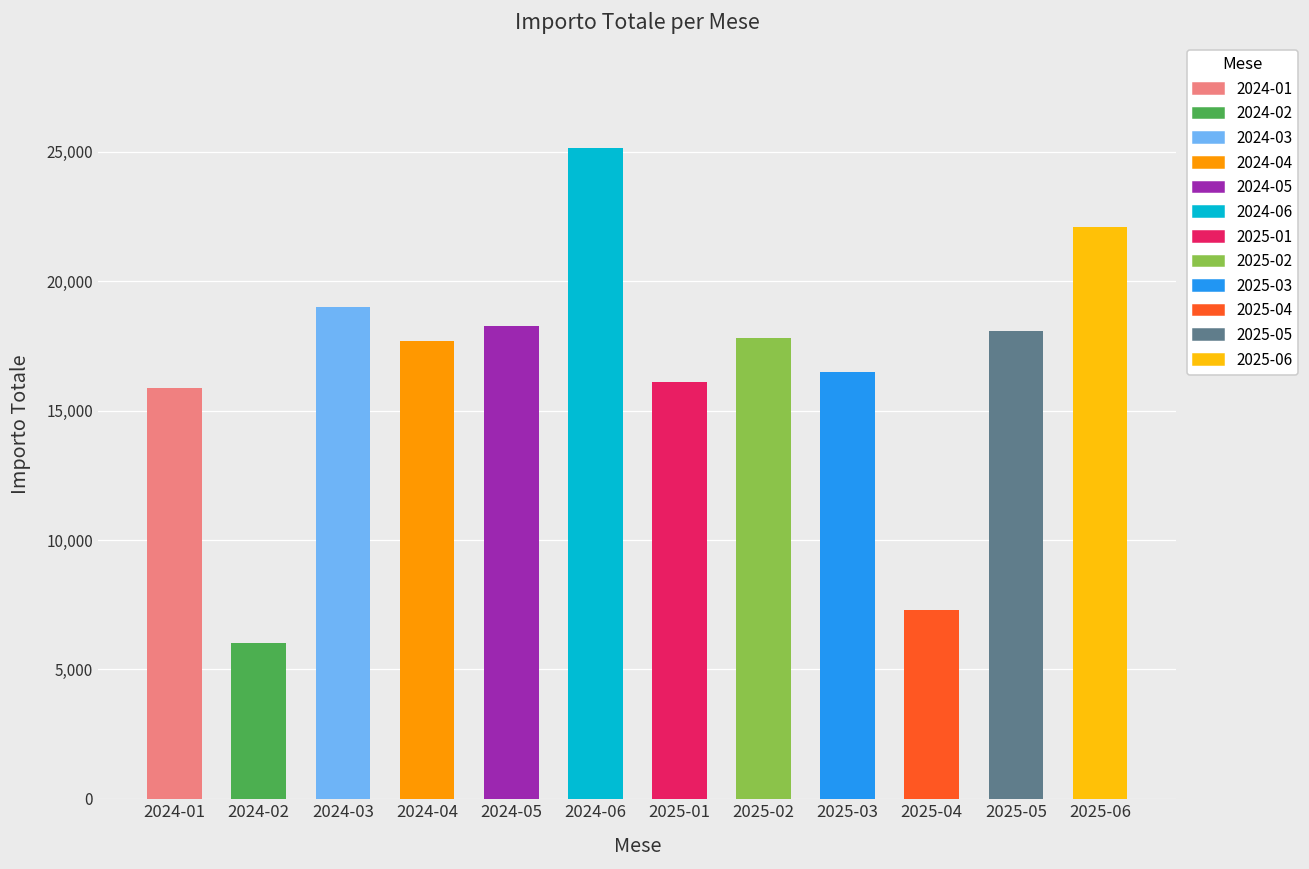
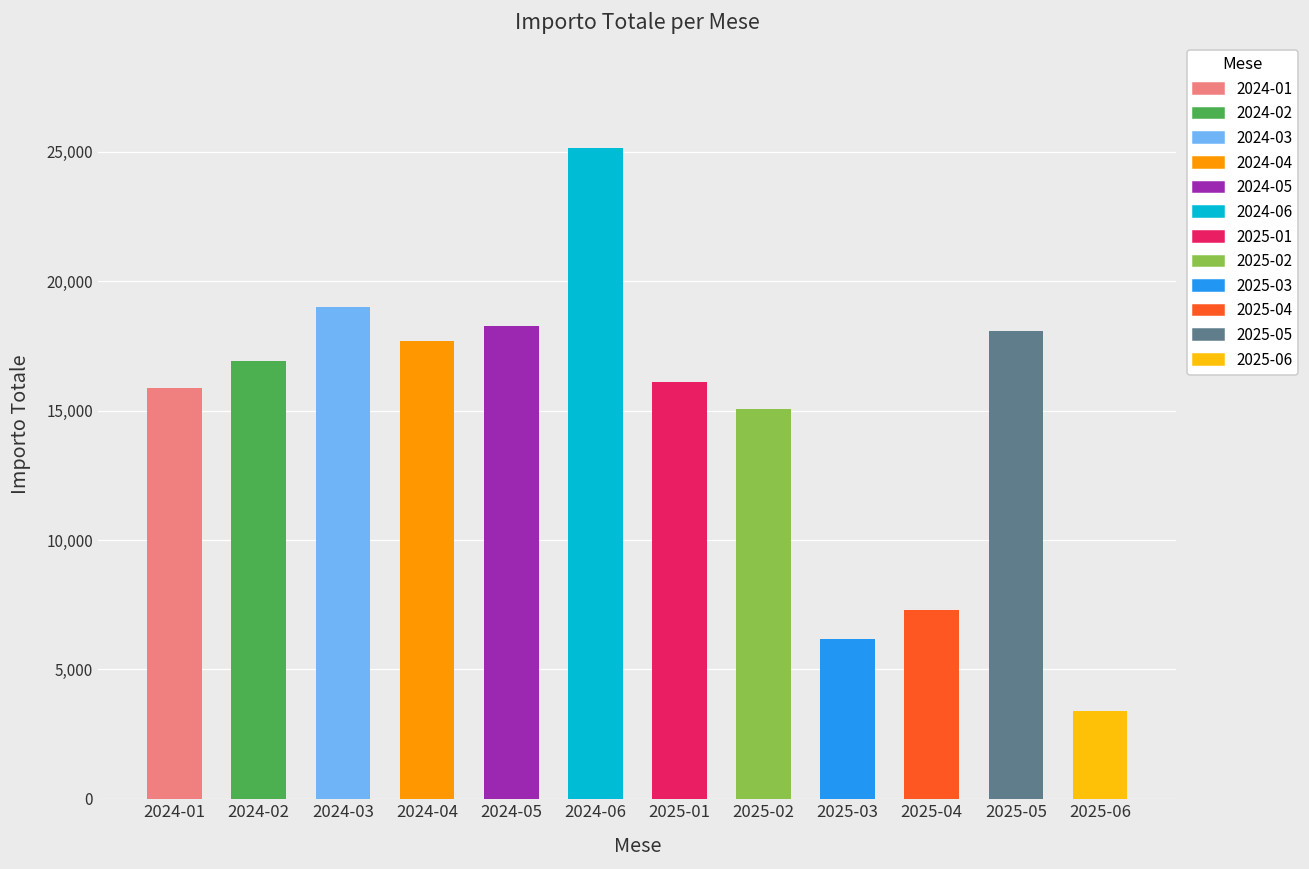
2024-02: 6,000 -> 16,900
2025-02: 17,800 -> 15,100
2025-03: 16,500 -> 6,200
2025-06: 22,100 -> 3,400
